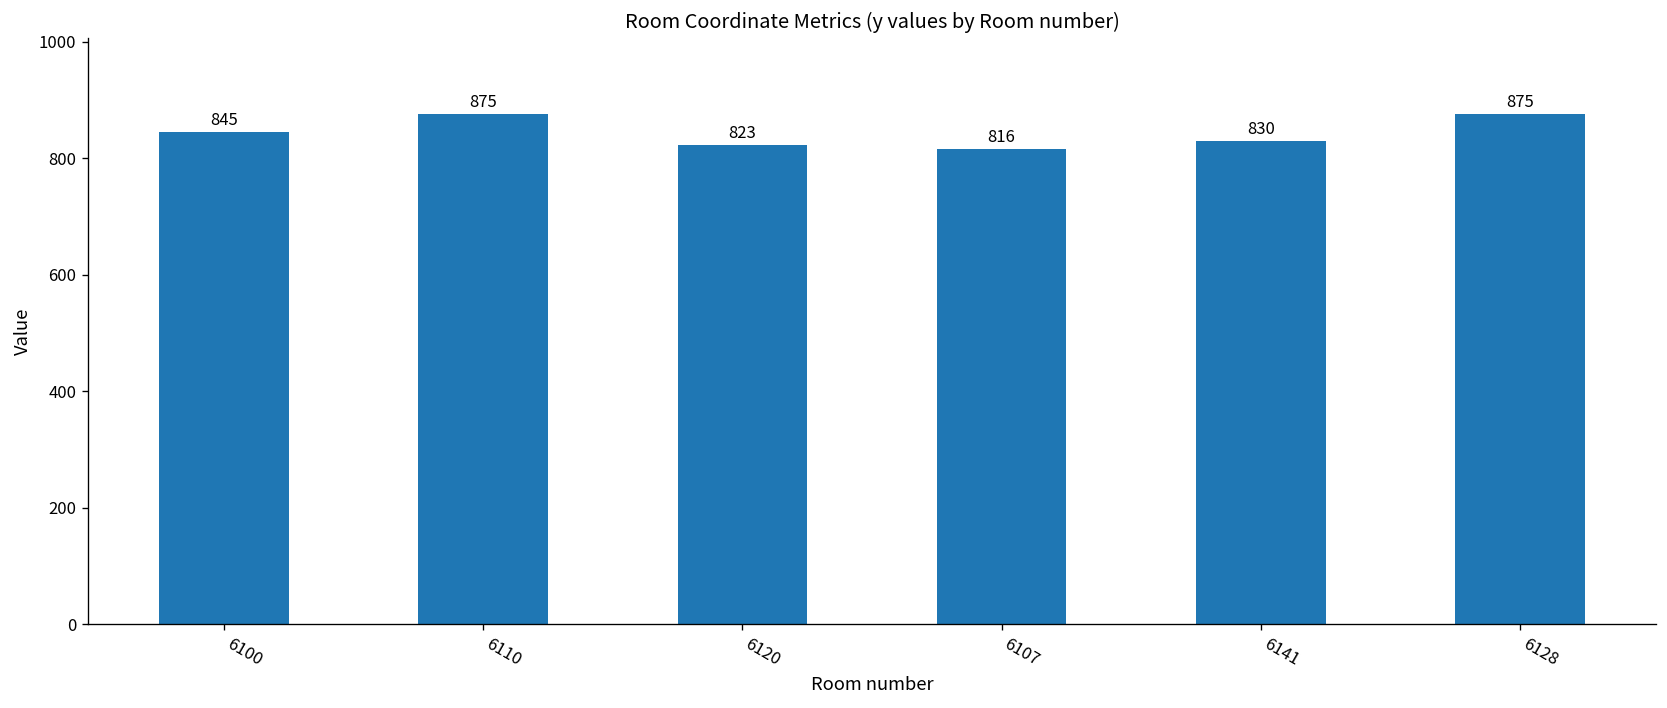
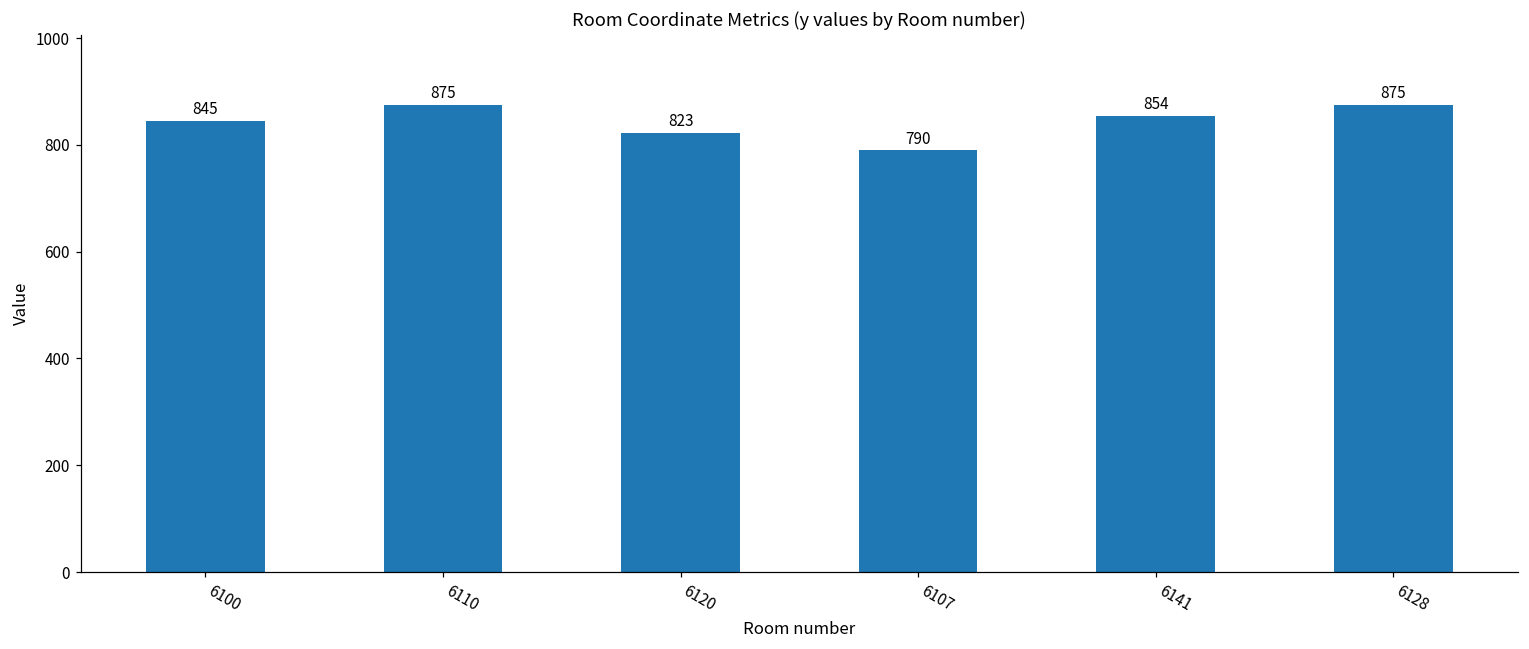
6107: 816 -> 790
6141: 830 -> 854
